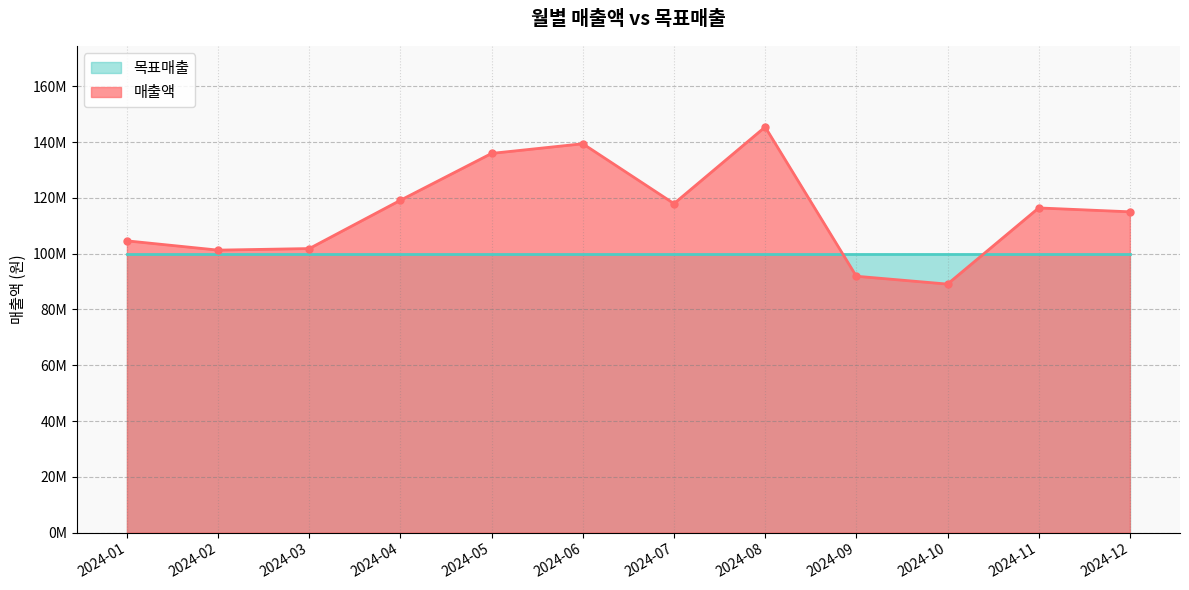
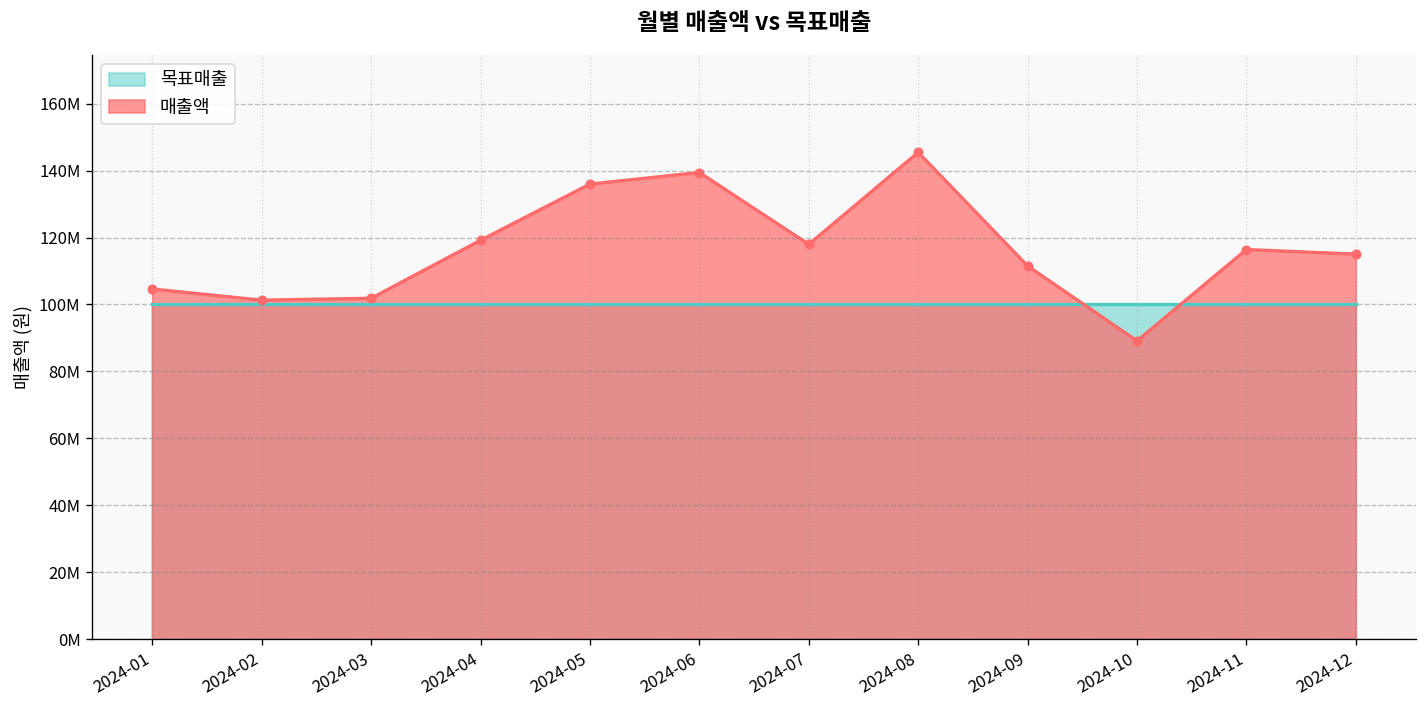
매출액, 2024-09: 92000000 -> 112000000
